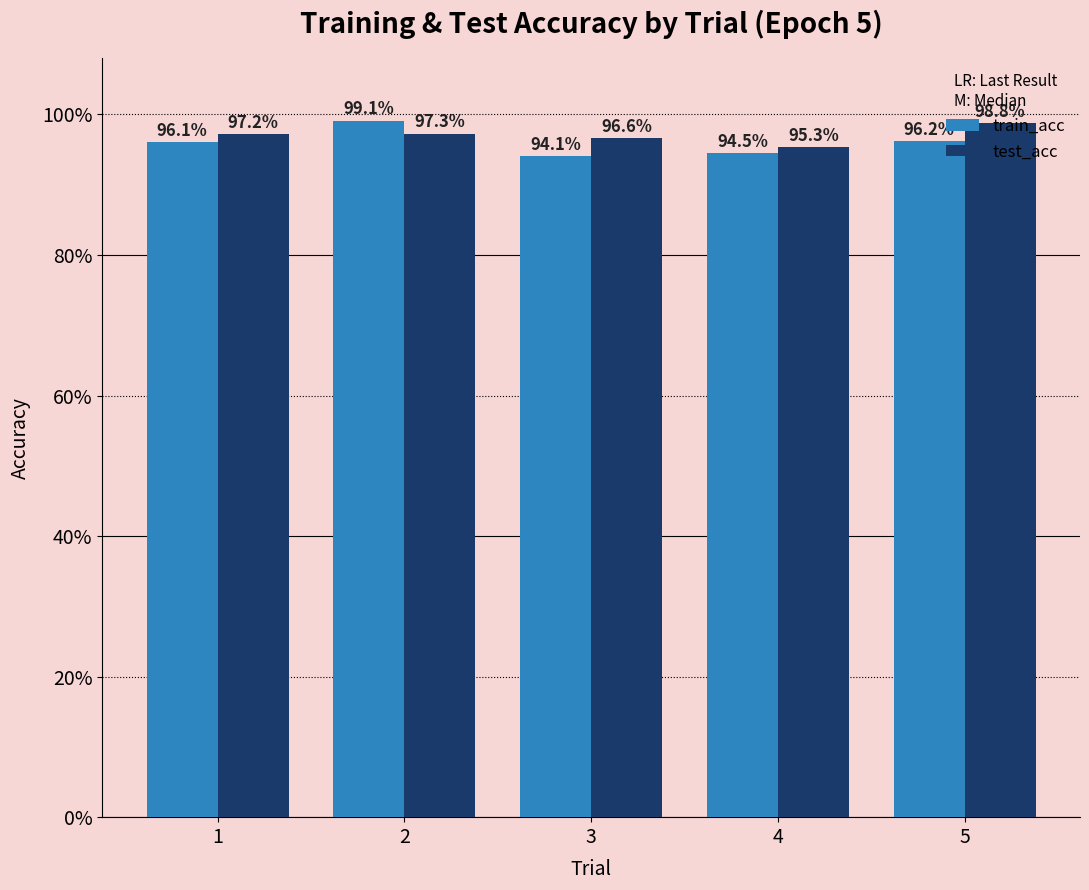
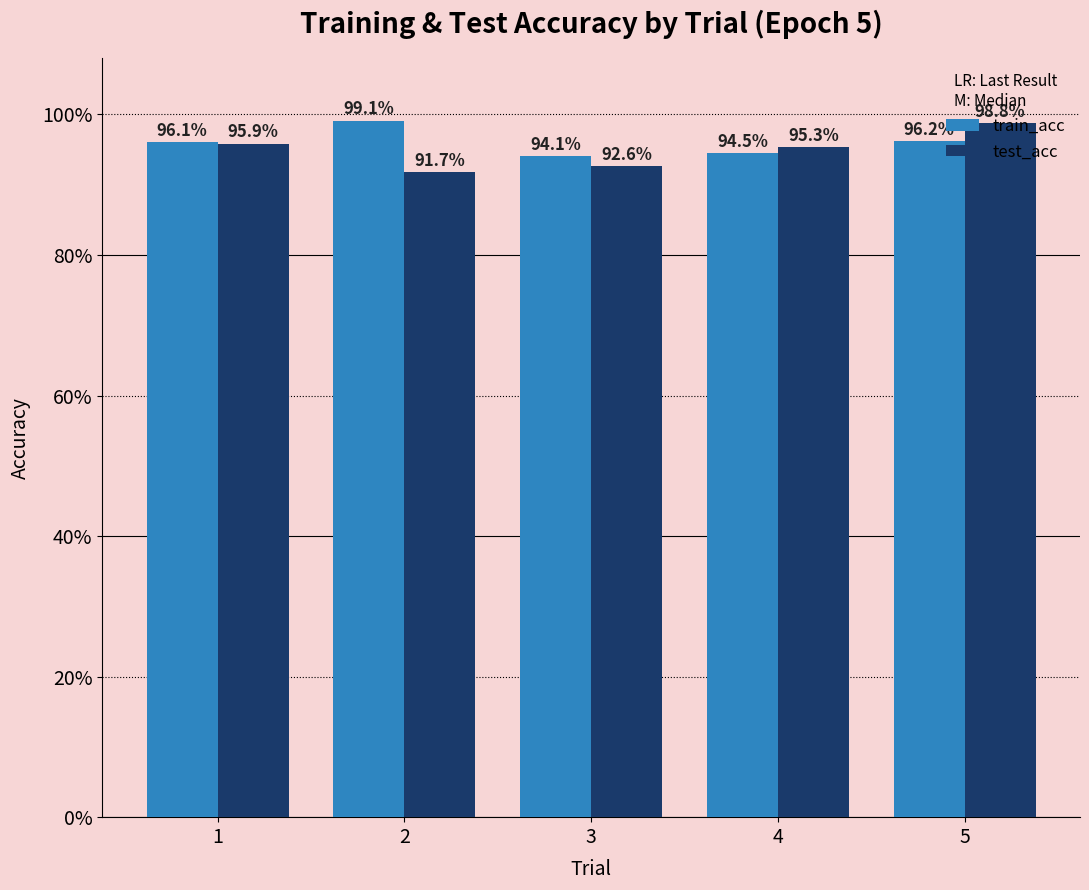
test_acc, 1: 97.2% -> 95.9%
test_acc, 2: 97.3% -> 91.7%
test_acc, 3: 96.6% -> 92.6%
